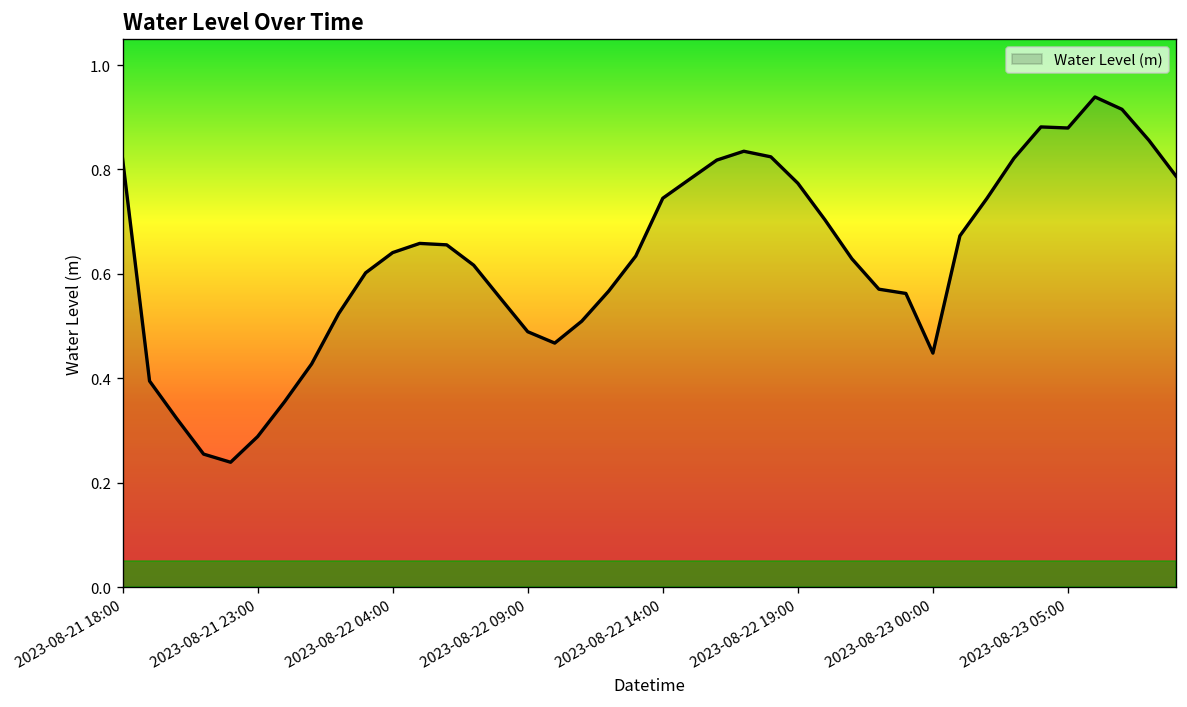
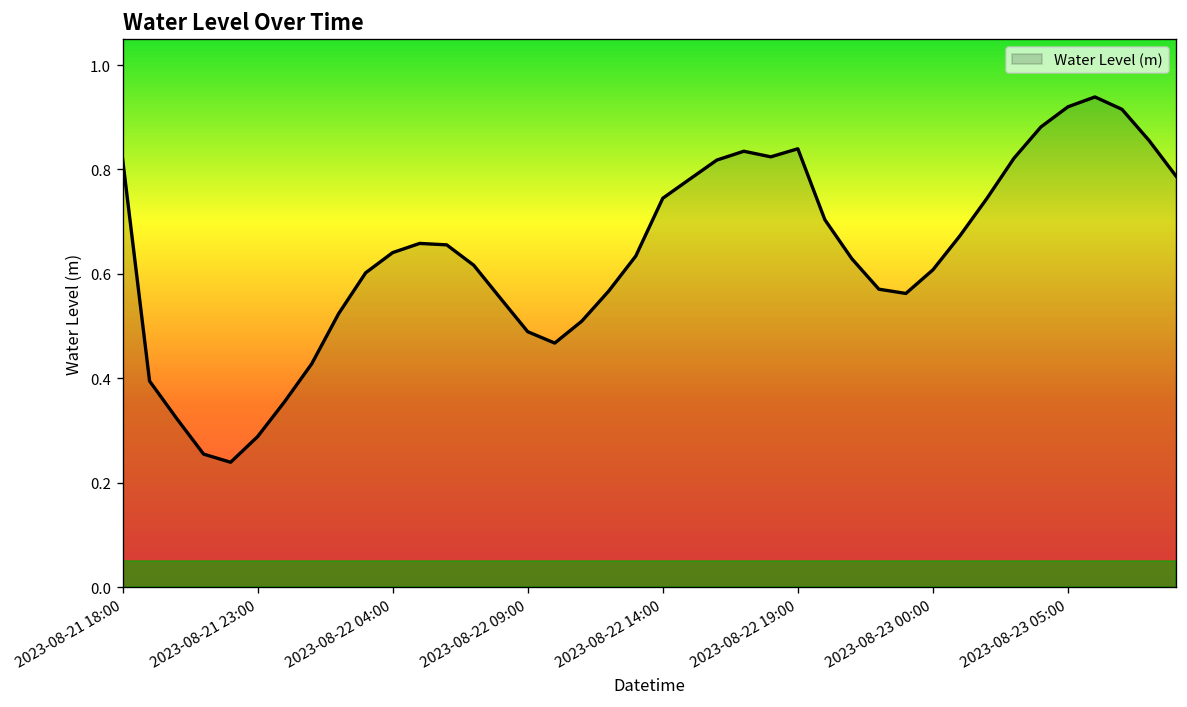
2023-08-22 19:00: 0.77 -> 0.84
2023-08-23 00:00: 0.45 -> 0.61
2023-08-23 05:00: 0.88 -> 0.92
